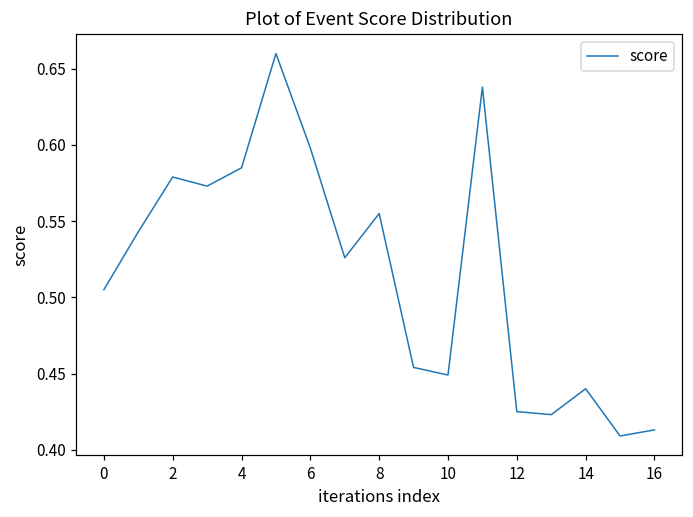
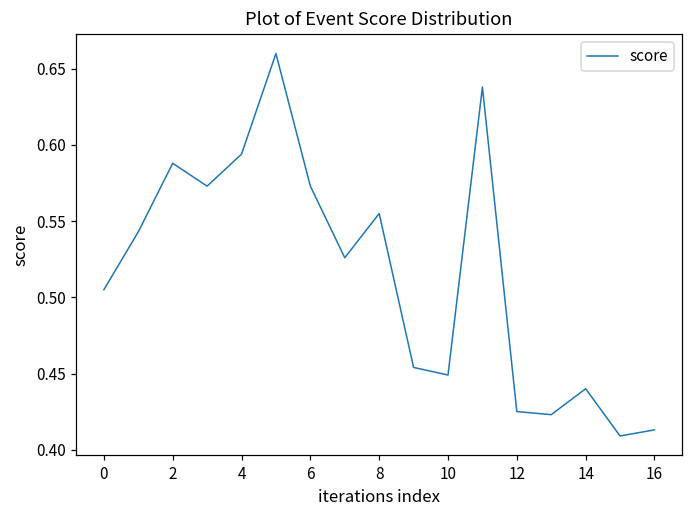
2: 0.579 -> 0.588
4: 0.585 -> 0.594
6: 0.598 -> 0.573
